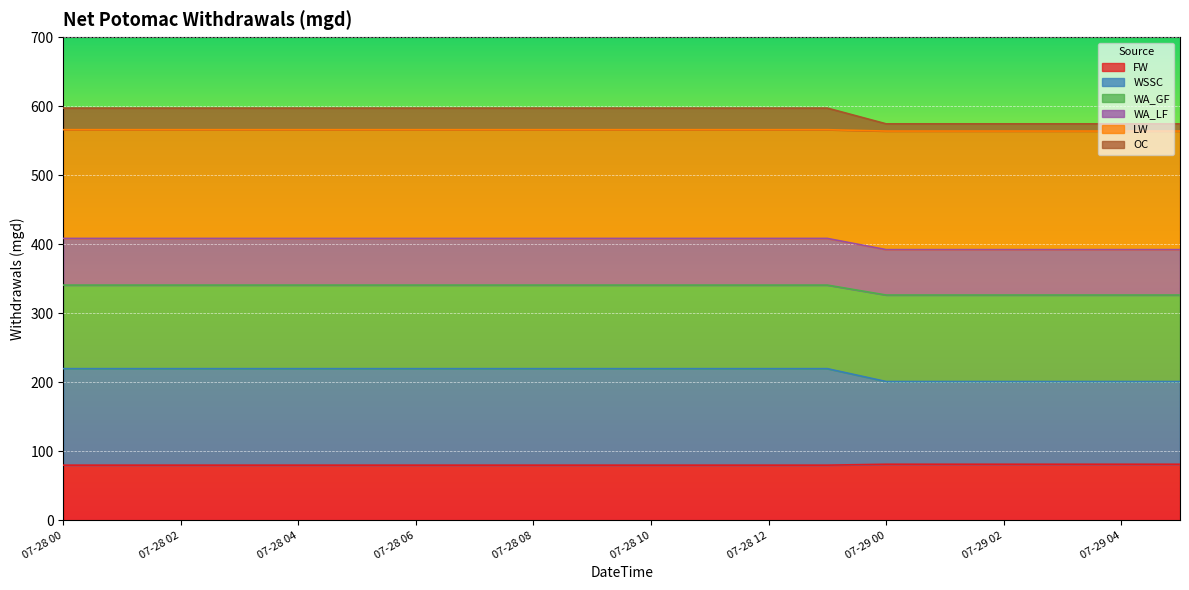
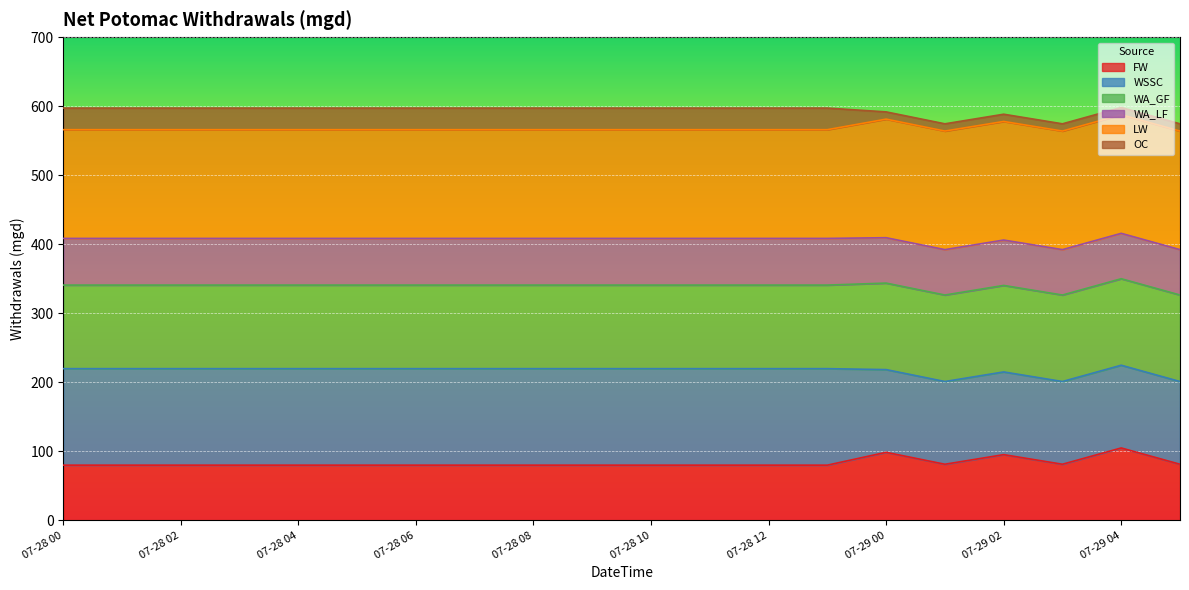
FW, 07-29 00: 80 -> 100
FW, 07-29 02: 80 -> 100
FW, 07-29 04: 80 -> 100
